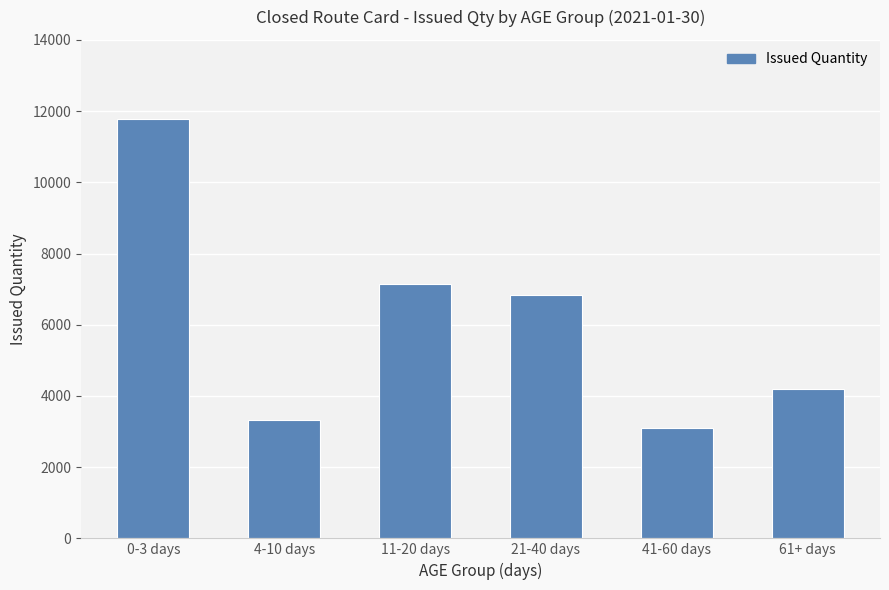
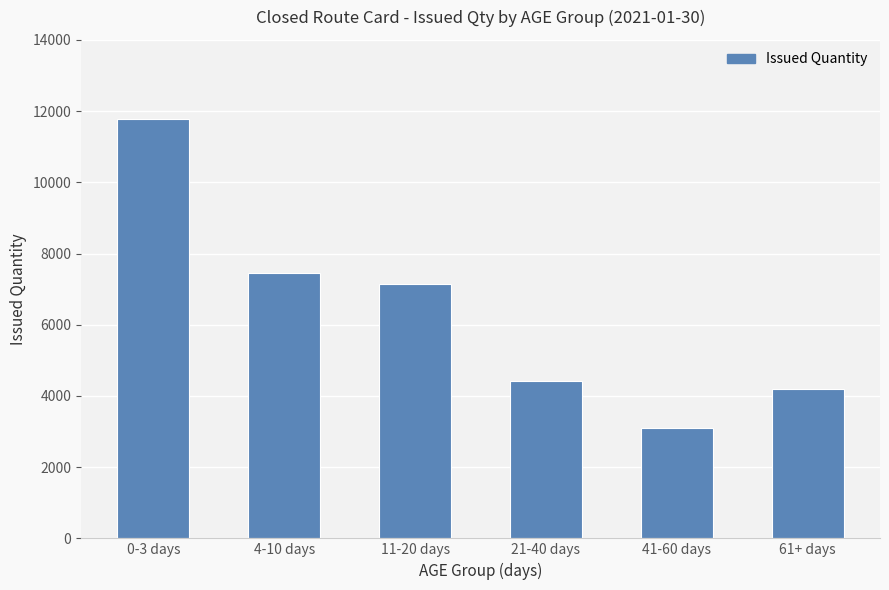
4-10 days: 3300 -> 7400
21-40 days: 6800 -> 4400
